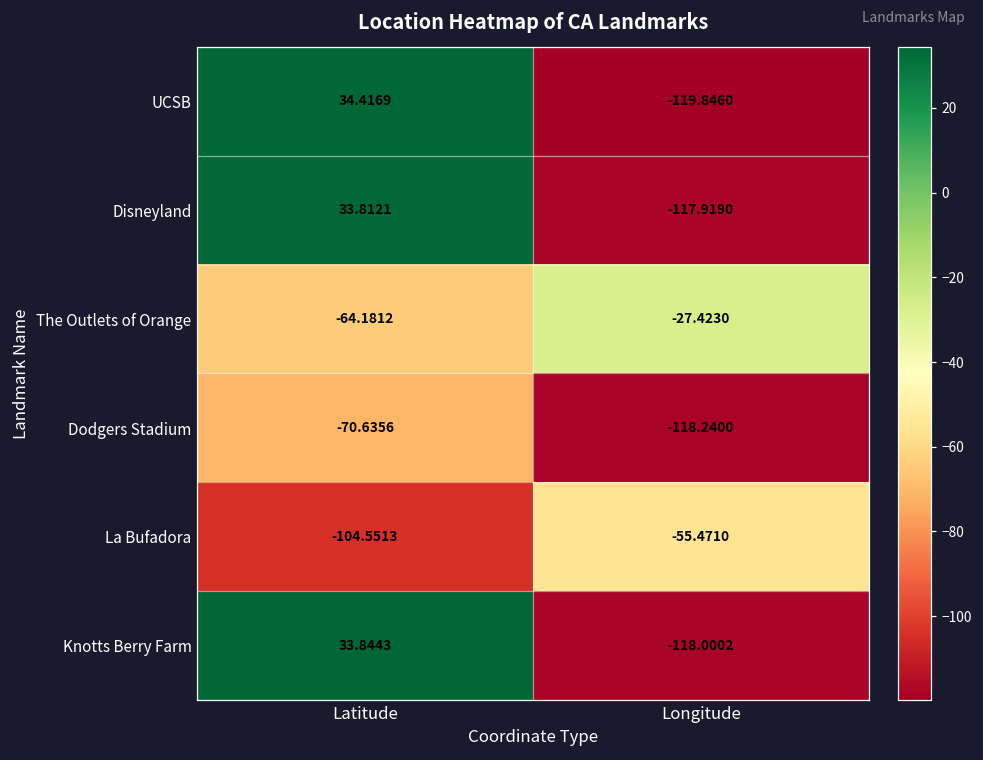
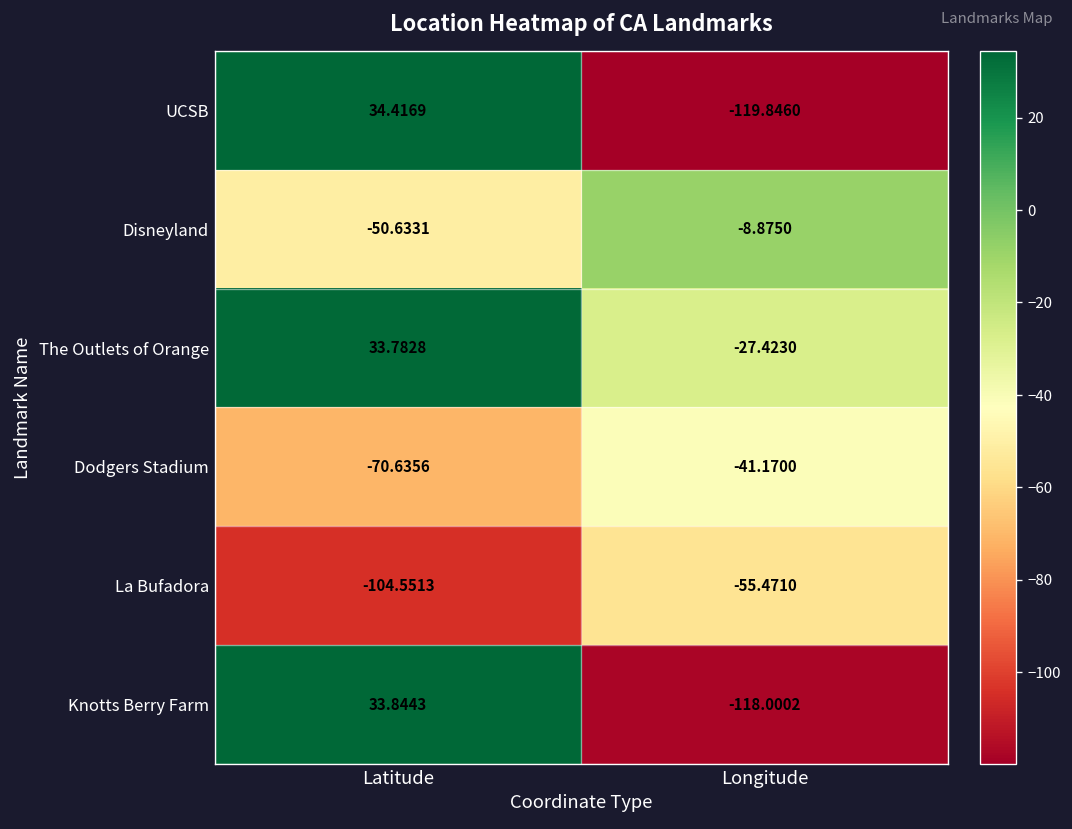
Disneyland, Latitude: 33.8121 -> -50.6331
Disneyland, Longitude: -117.9190 -> -8.8750
The Outlets of Orange, Latitude: -64.1812 -> 33.7828
Dodgers Stadium, Longitude: -118.2400 -> -41.1700
